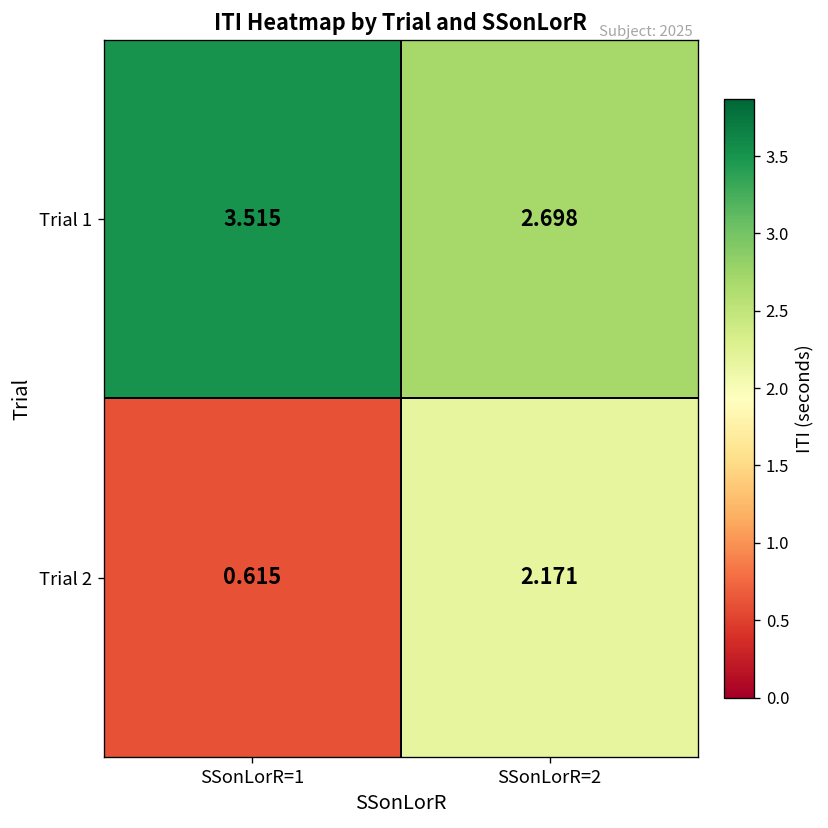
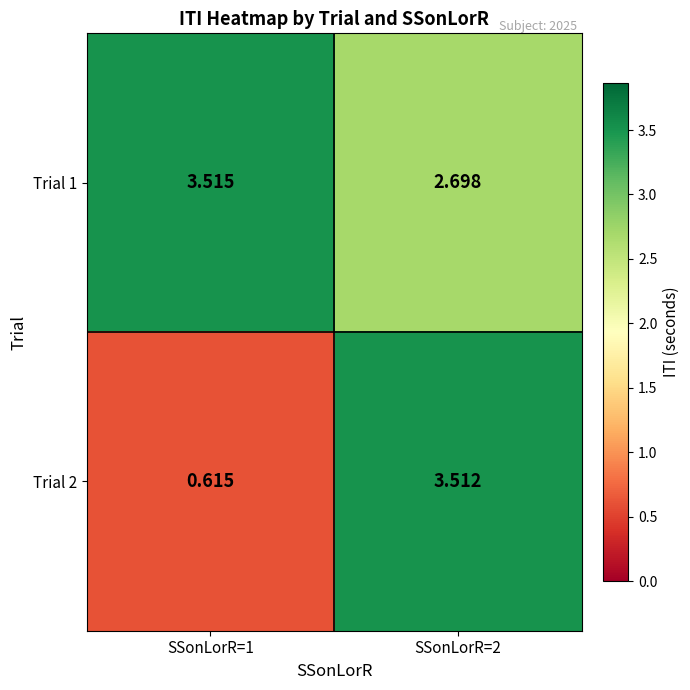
Trial 2, SSonLorR=2: 2.171 -> 3.512
